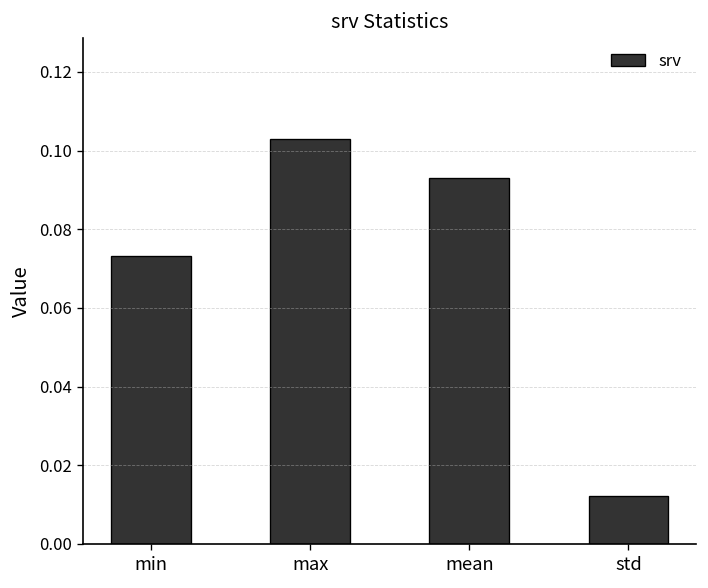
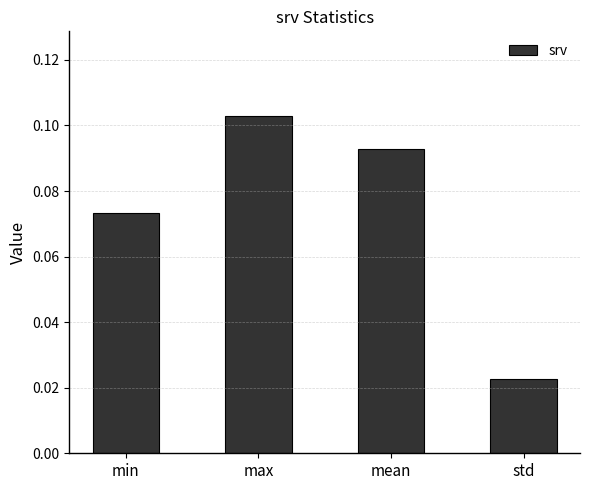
std: 0.012 -> 0.023
